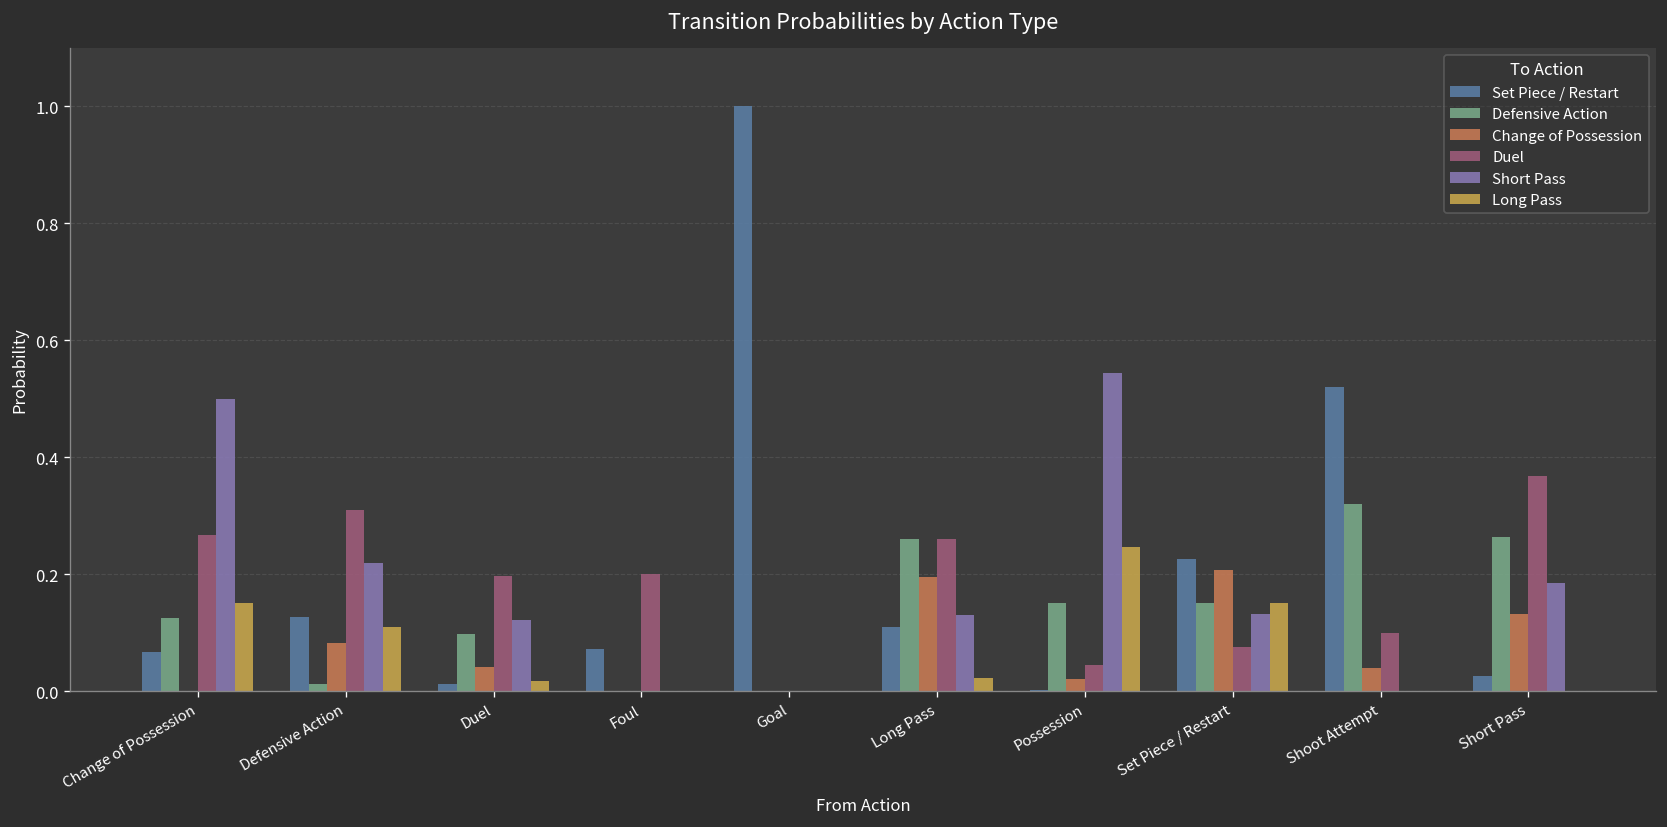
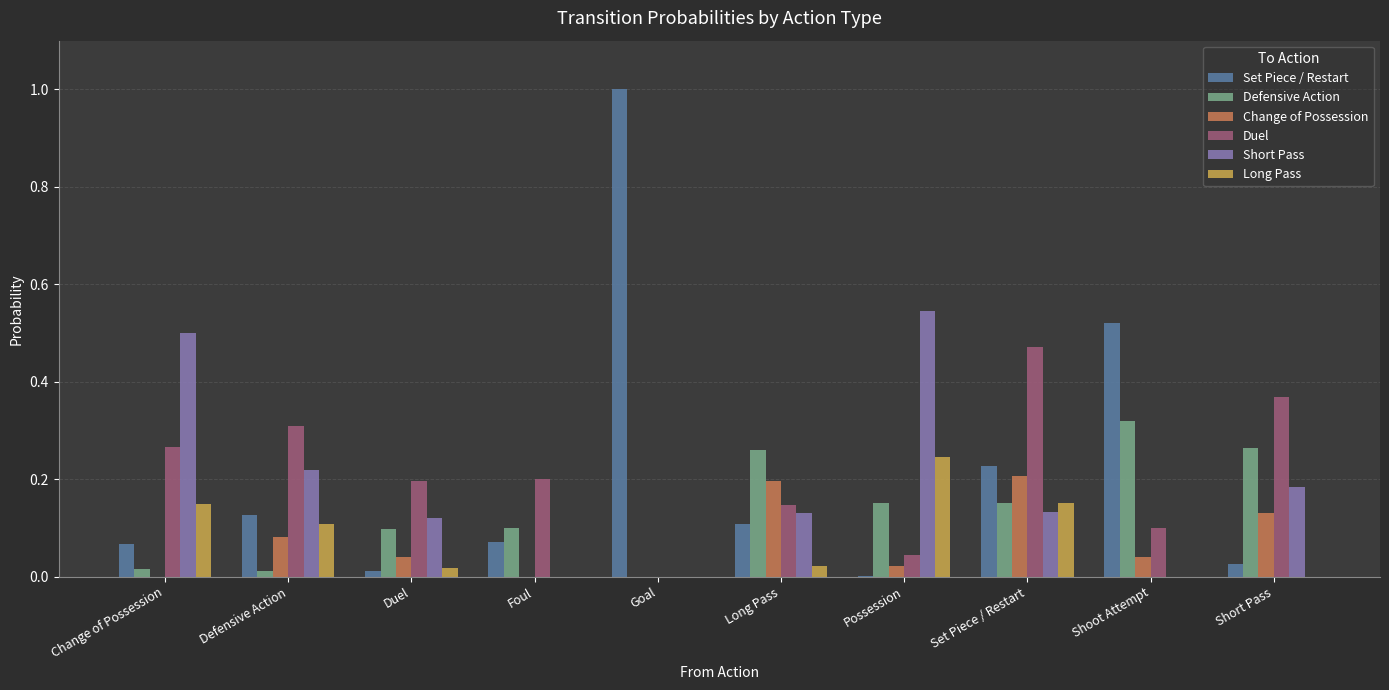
Defensive Action, Change of Possession: 0.12 -> 0.02
Defensive Action, Foul: 0.0 -> 0.1
Duel, Long Pass: 0.26 -> 0.15
Duel, Set Piece / Restart: 0.08 -> 0.47
